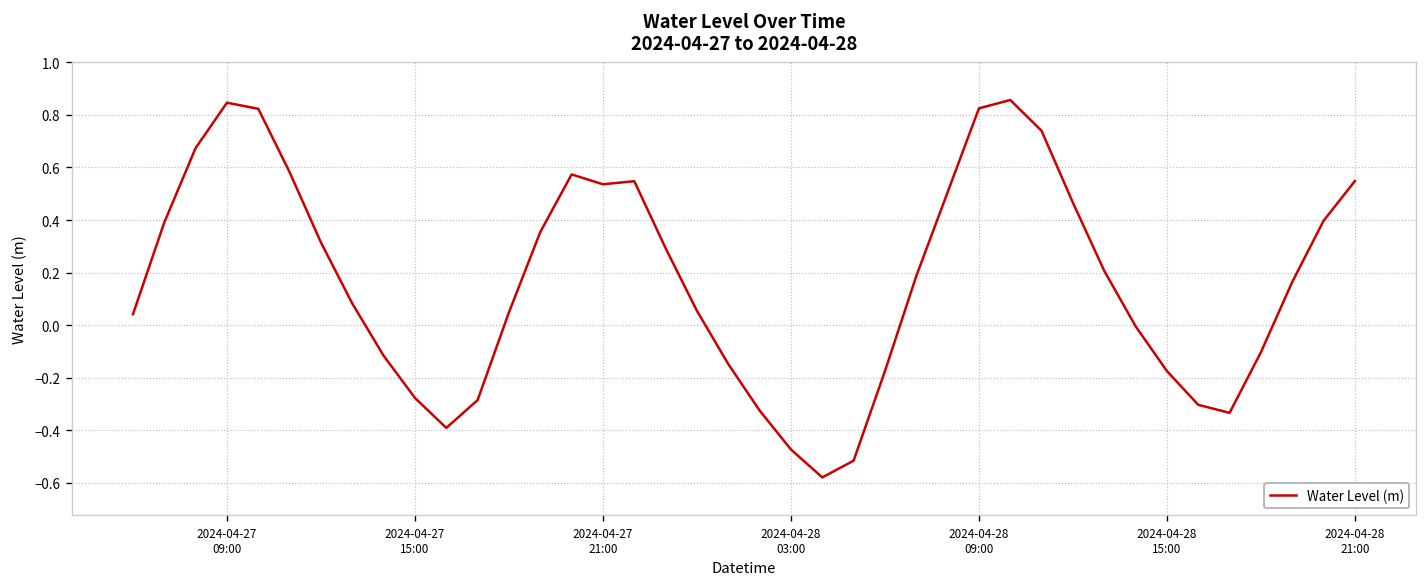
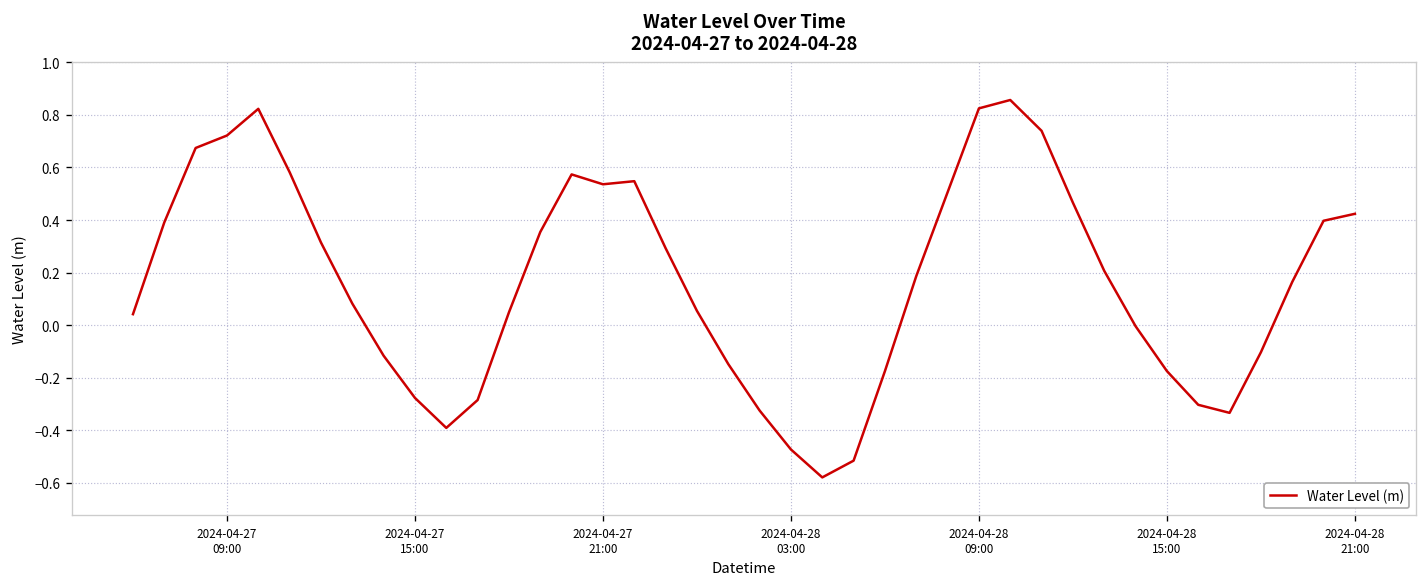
2024-04-27 09:00: 0.85 -> 0.72
2024-04-28 21:00: 0.55 -> 0.42
